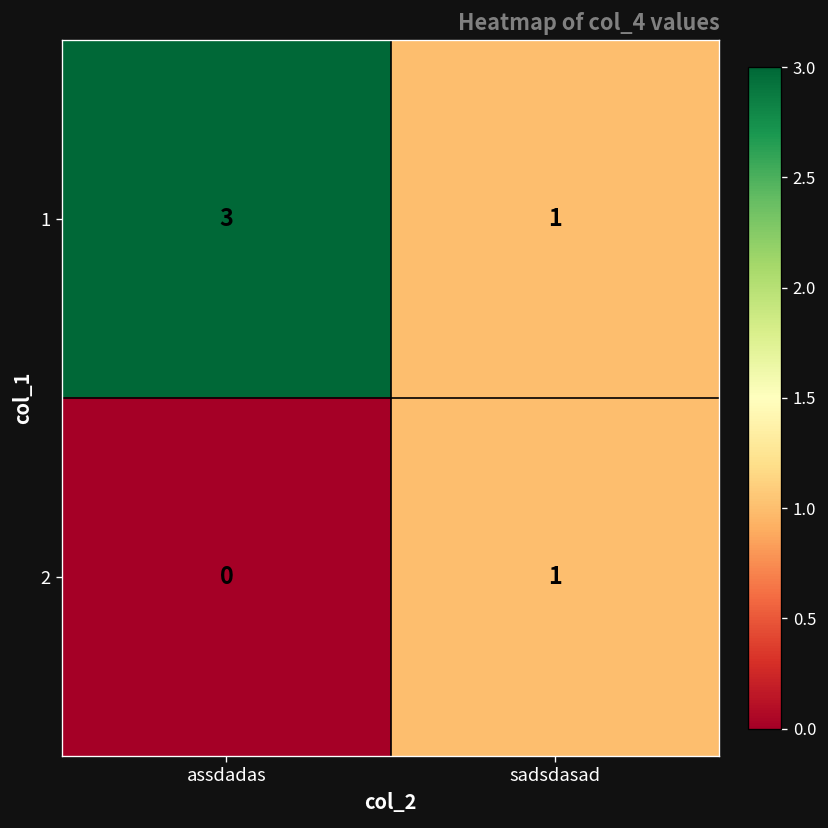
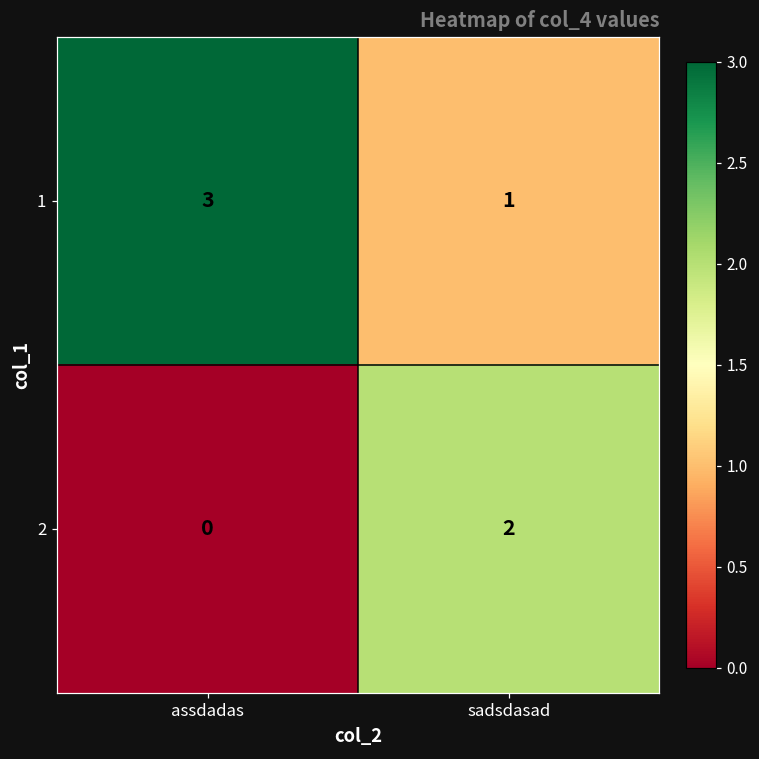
2, sadsdasad: 1 -> 2
